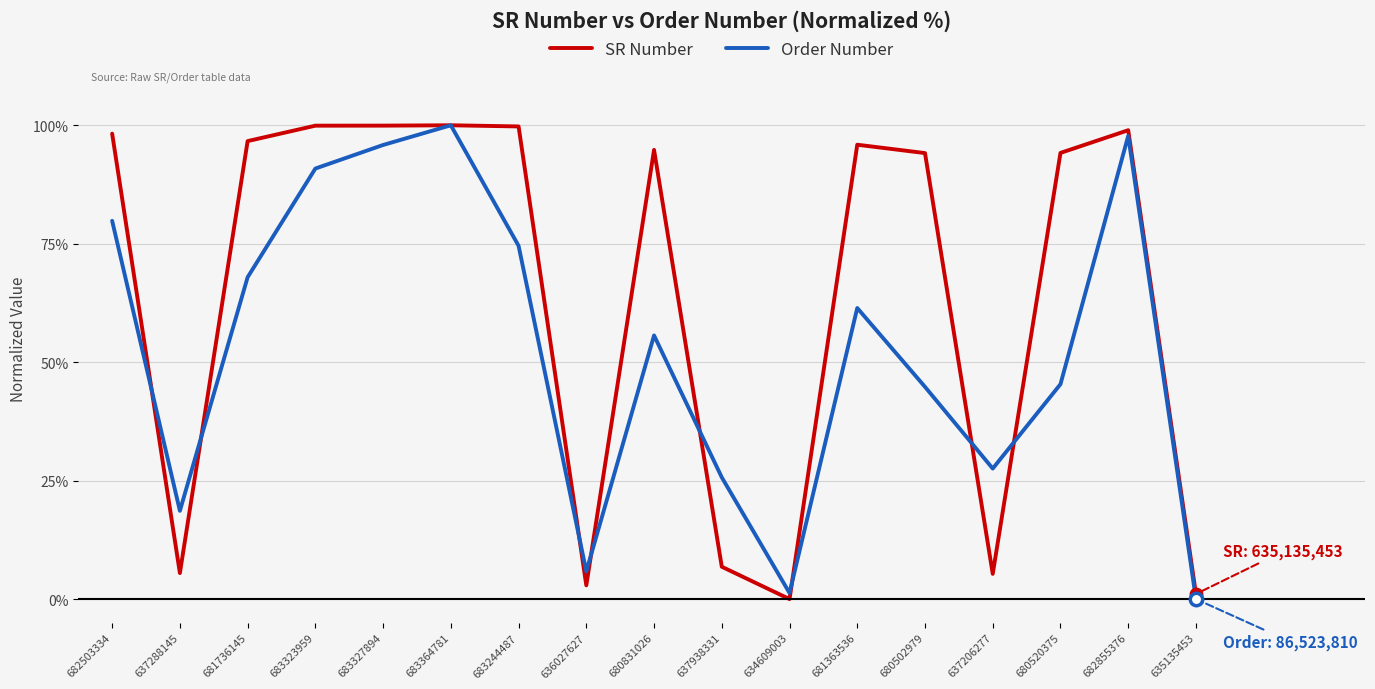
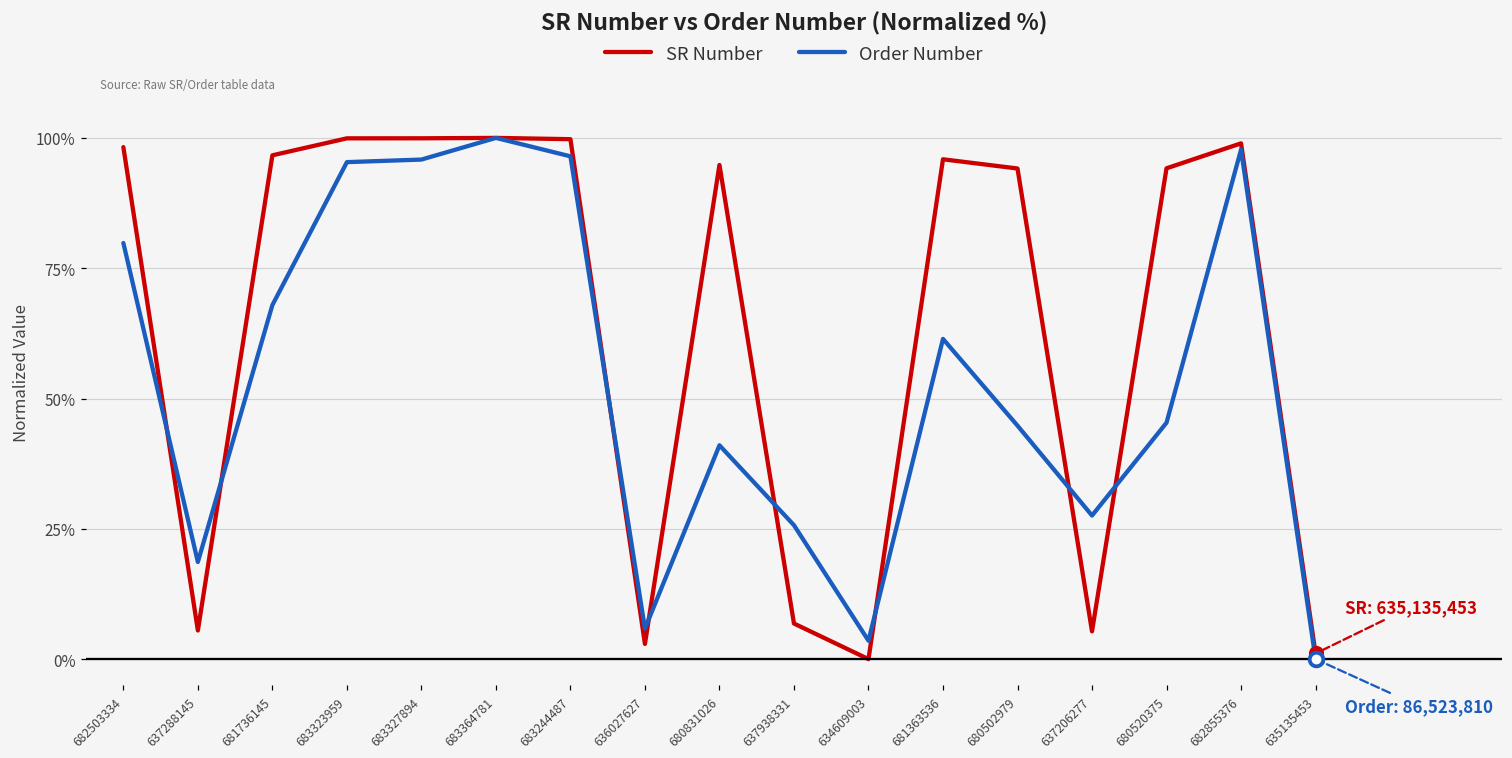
Order Number, 683323959: 91% -> 95%
Order Number, 683244487: 75% -> 96%
Order Number, 680831026: 56% -> 41%
Order Number, 634609003: 1% -> 4%
